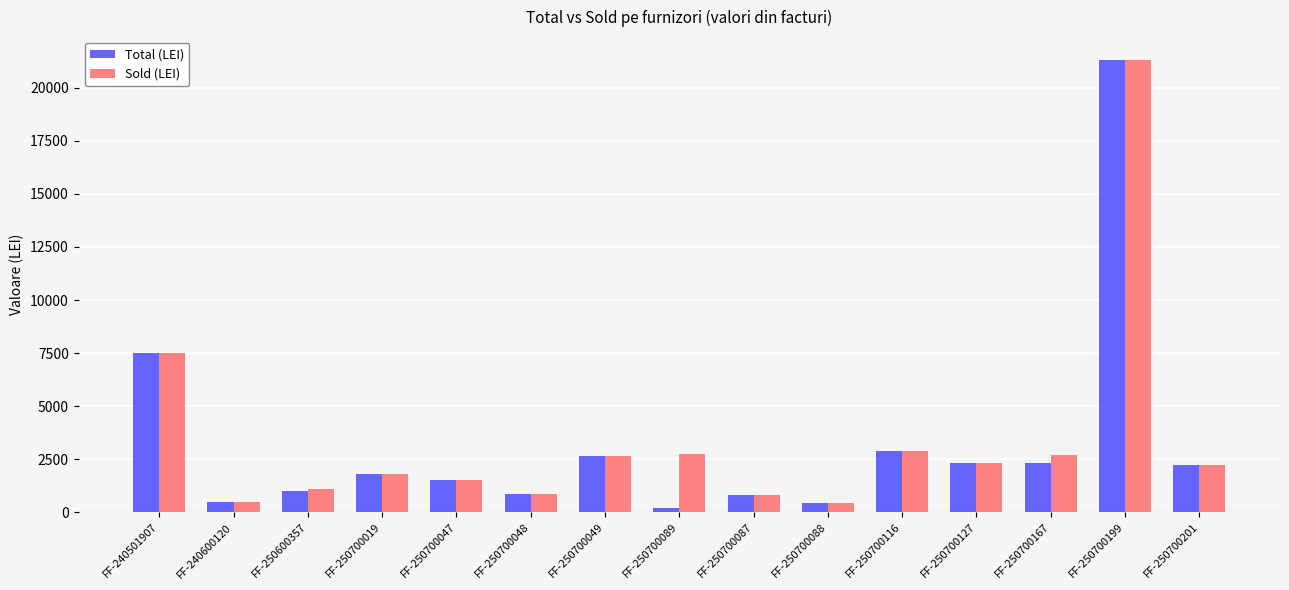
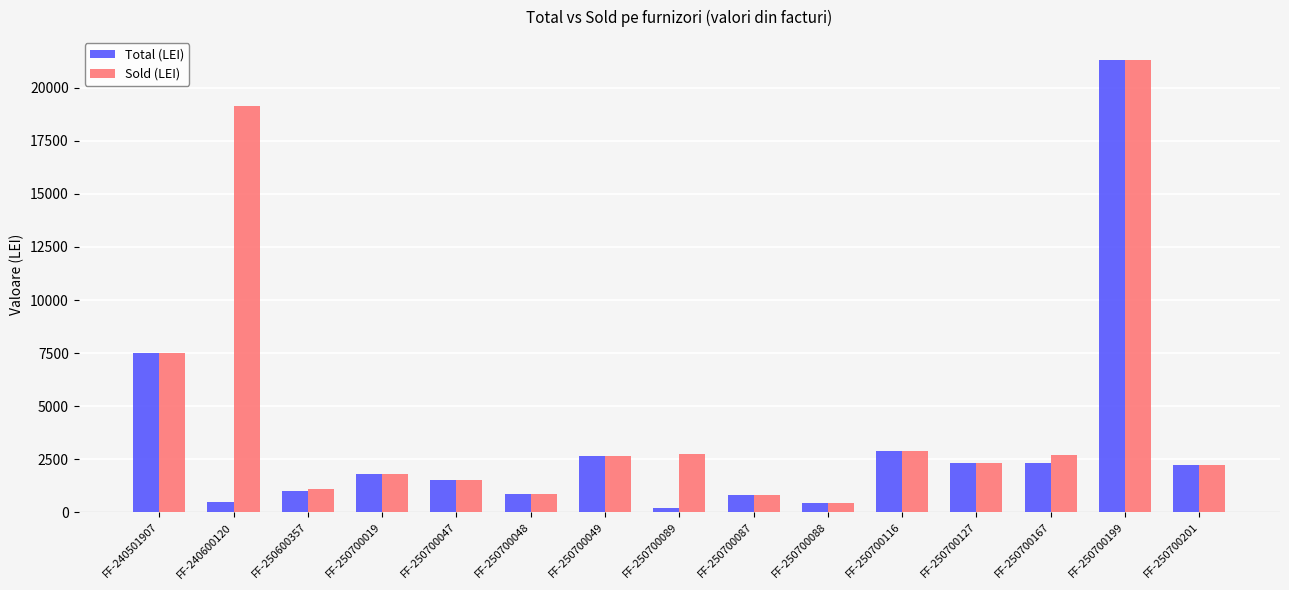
Sold (LEI), FF-240600120: 500 -> 19100
